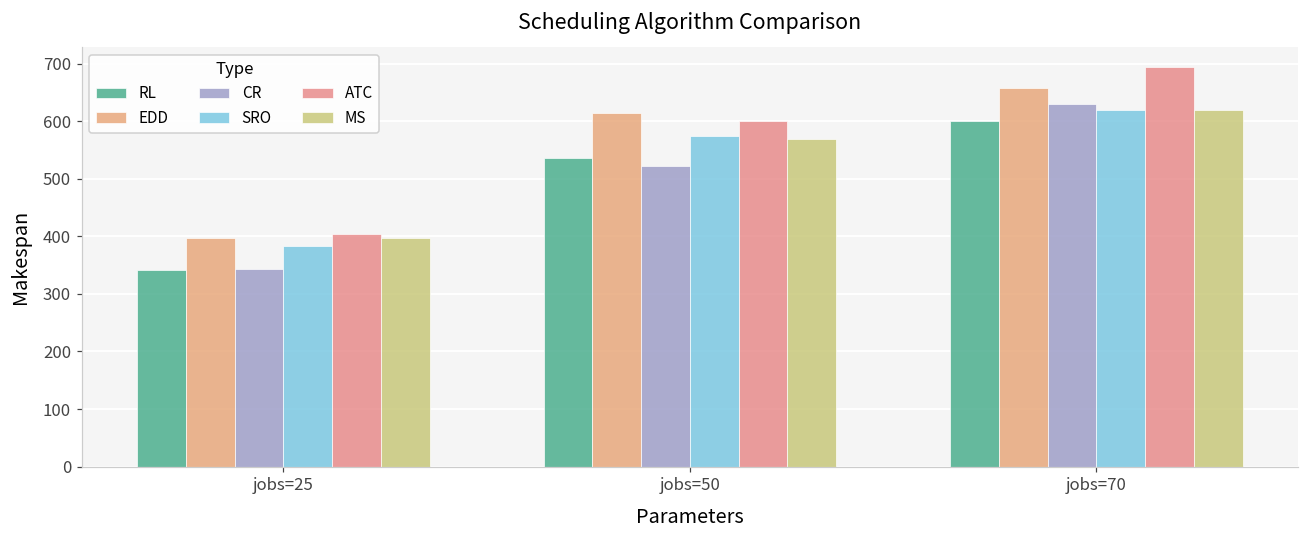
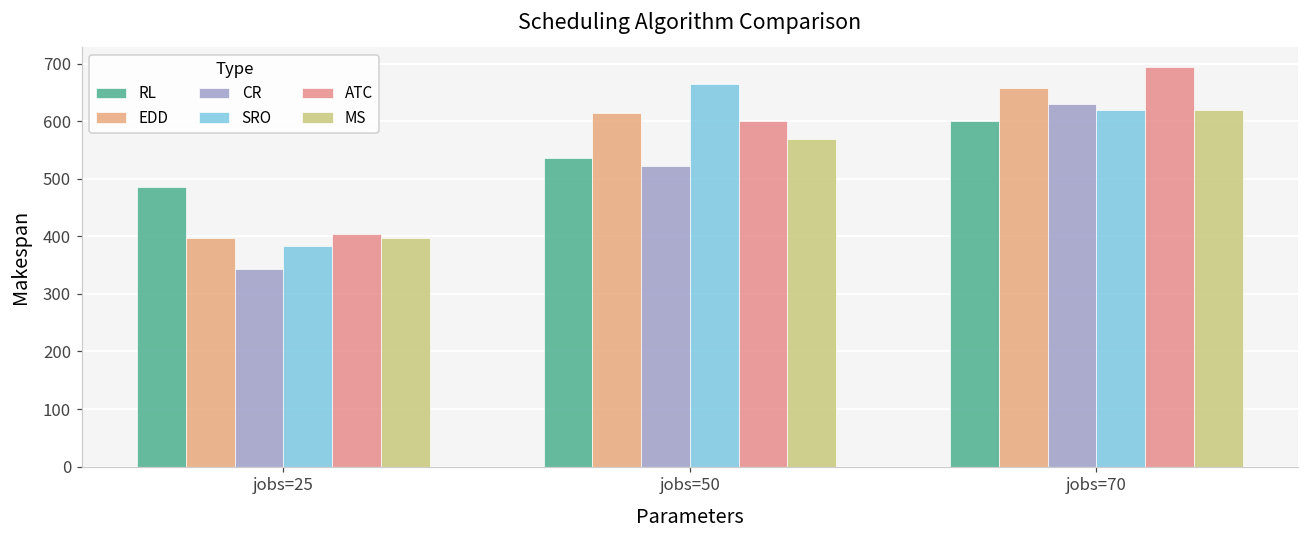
RL, jobs=25: 340 -> 490
SRO, jobs=50: 580 -> 670
